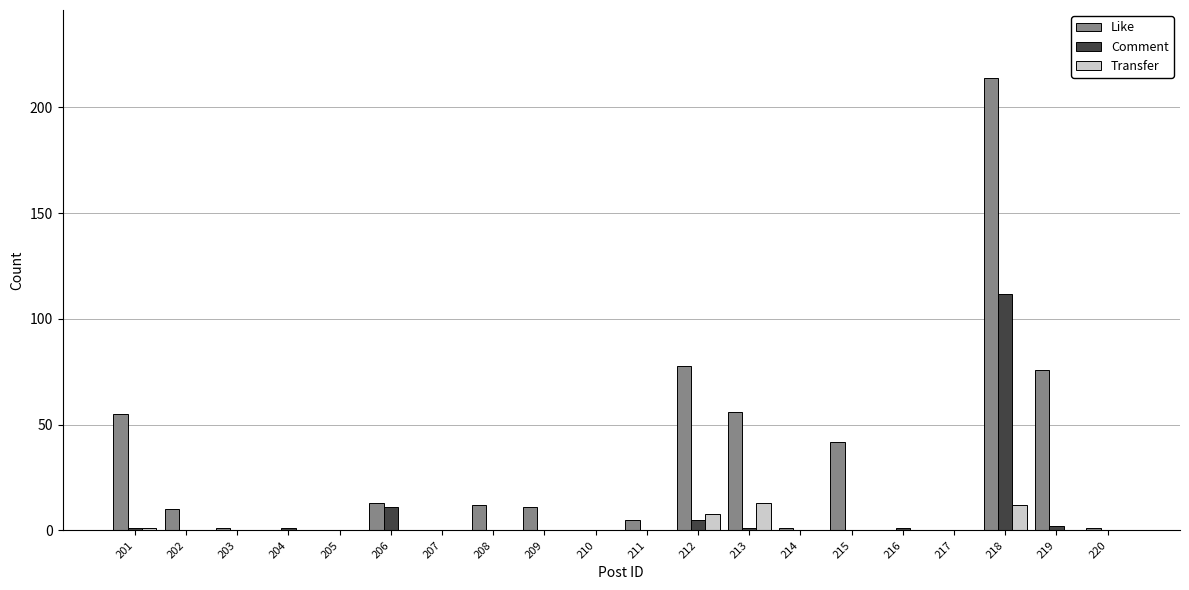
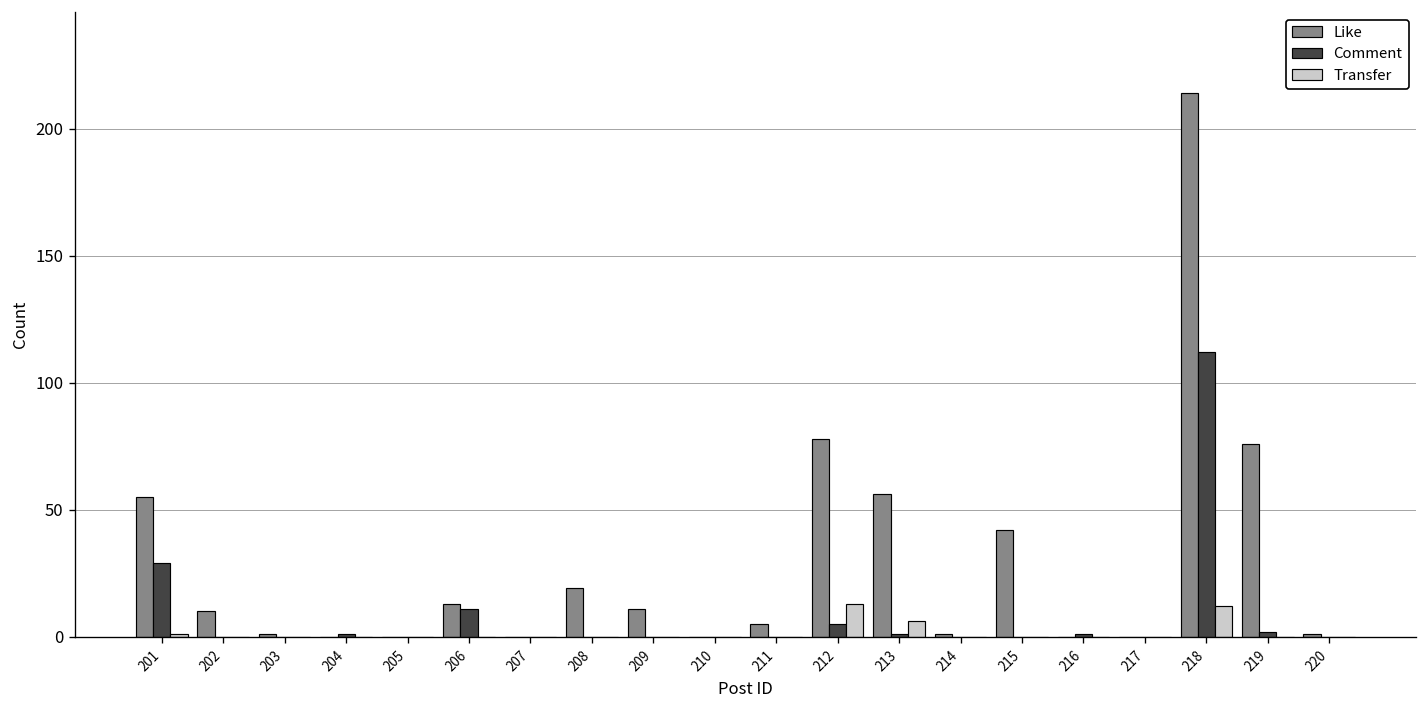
Comment, 201: 1 -> 29
Like, 208: 12 -> 19
Transfer, 212: 8 -> 13
Transfer, 213: 13 -> 6
